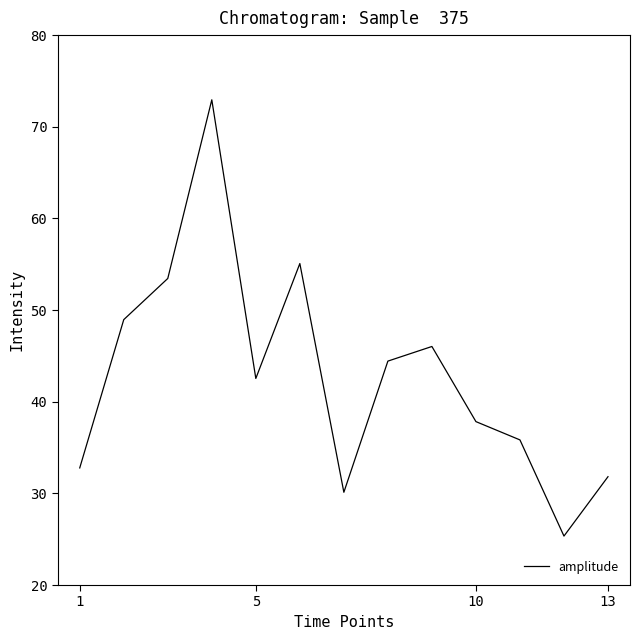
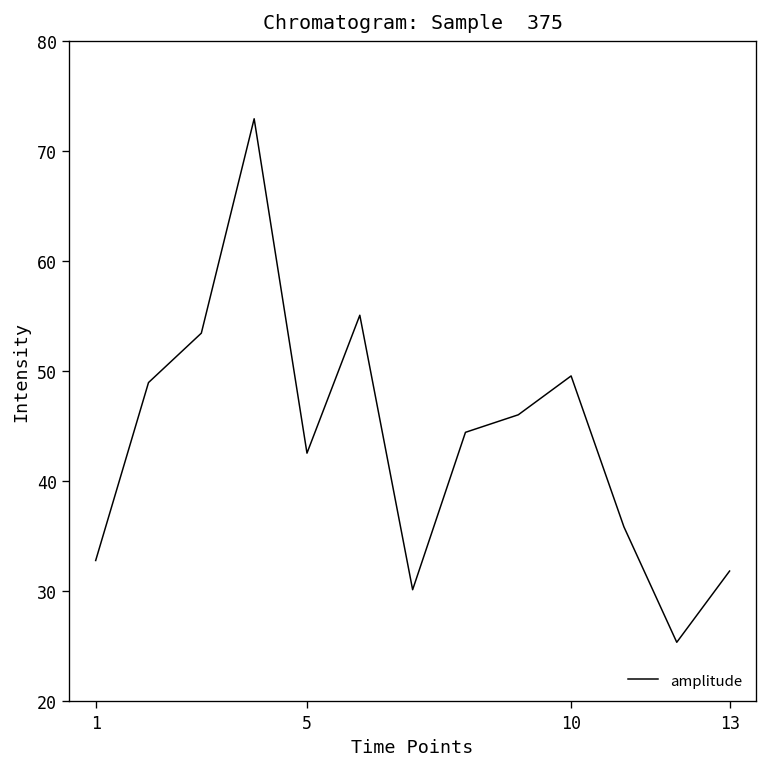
10: 38 -> 50
